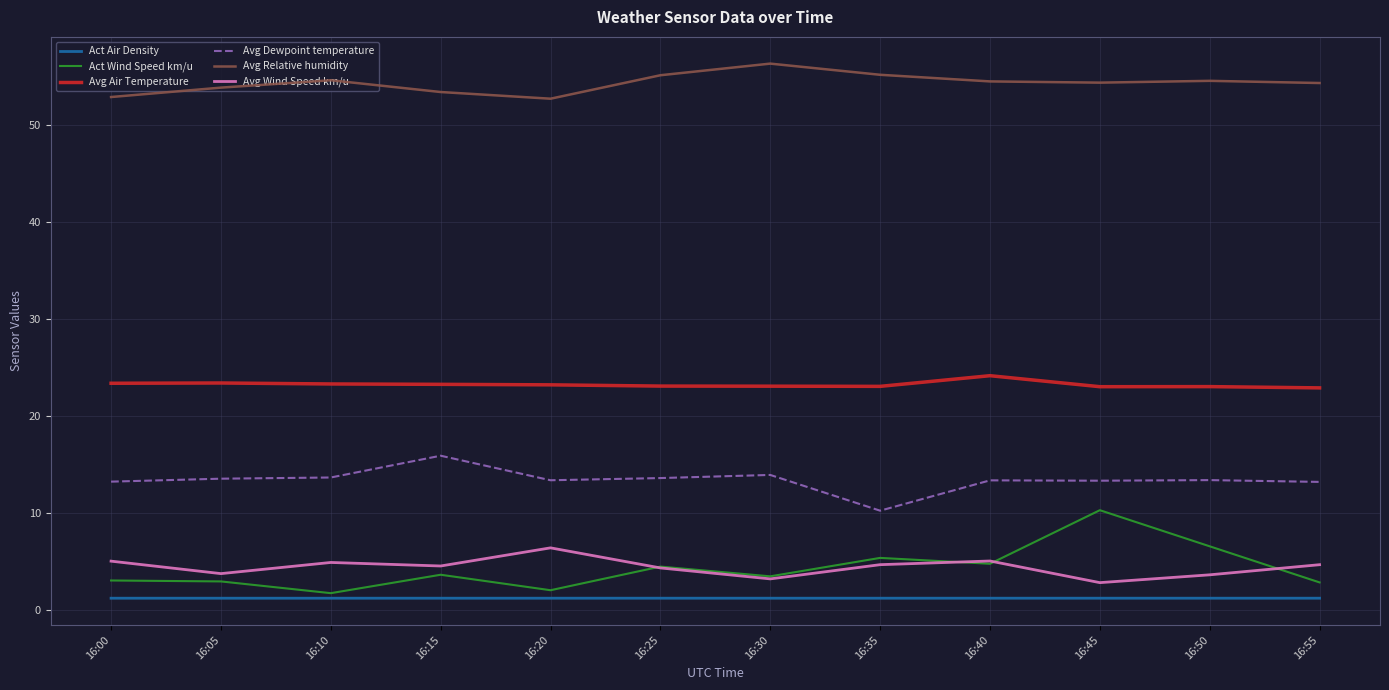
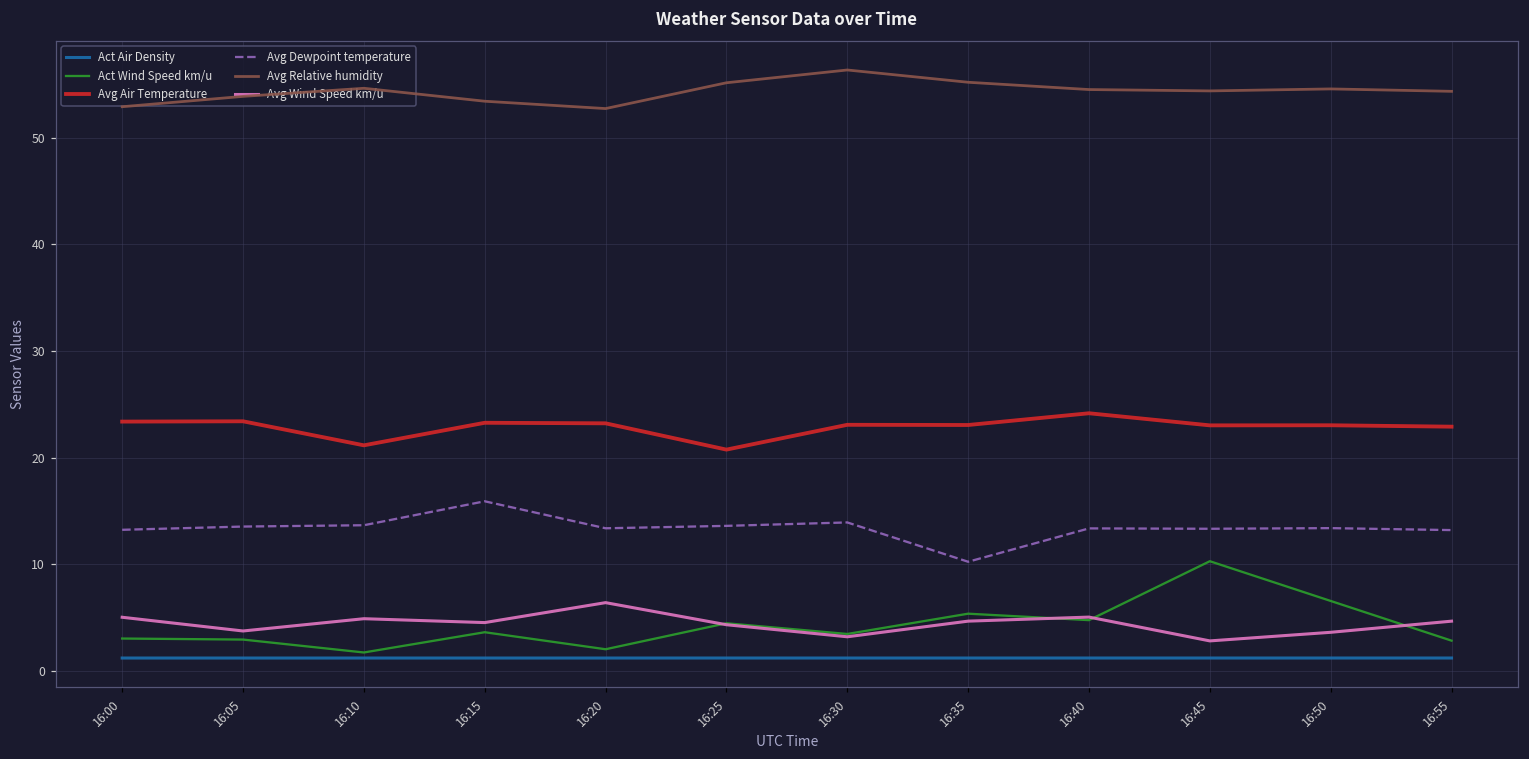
Avg Air Temperature, 16:10: 23 -> 21
Avg Air Temperature, 16:25: 23 -> 21
